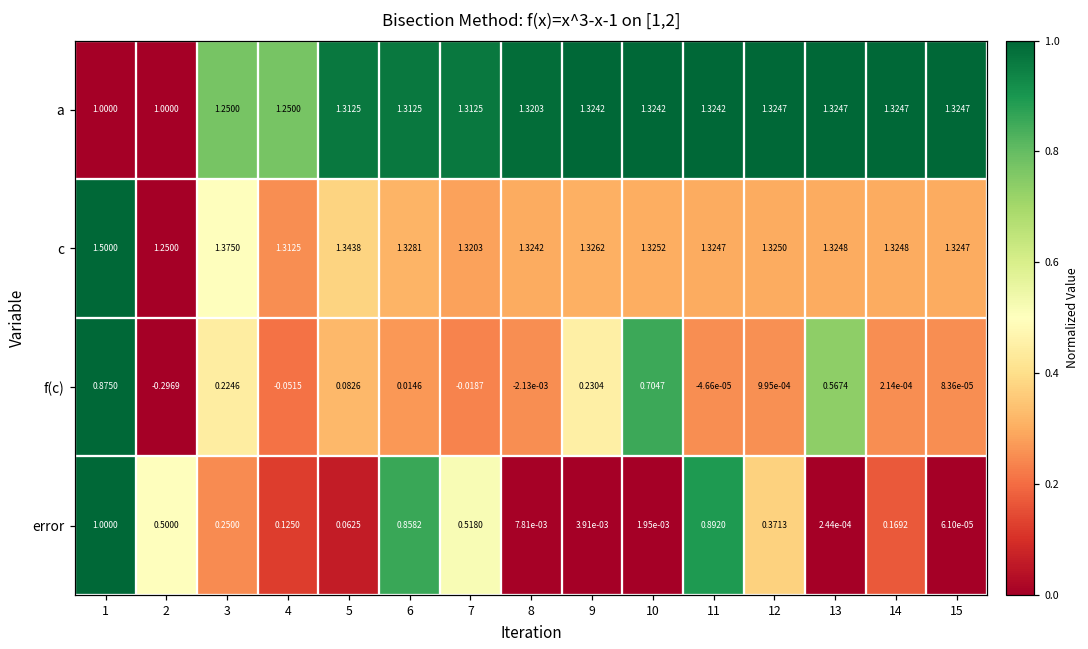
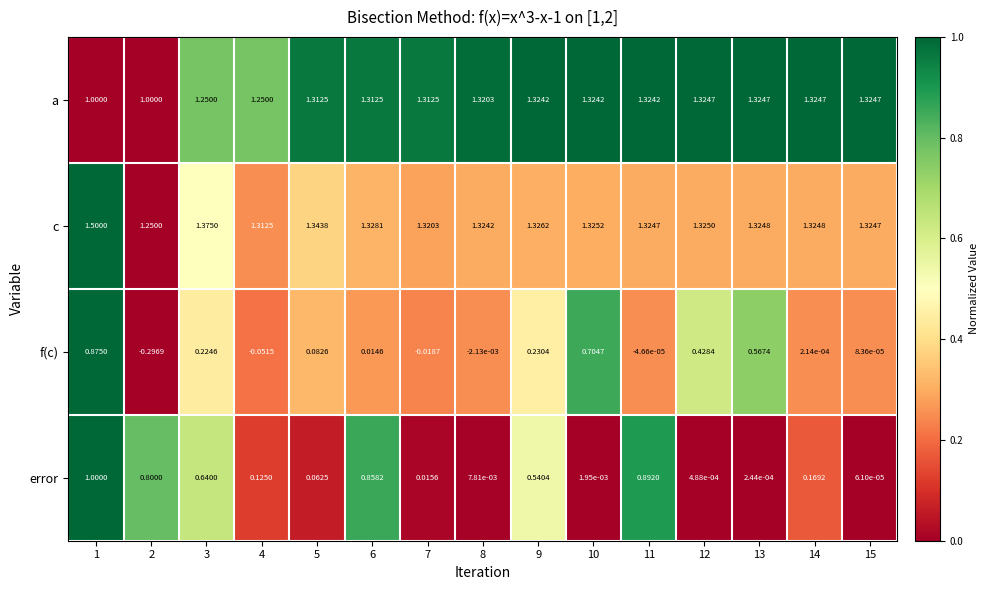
f(c), 12: 9.95e-04 -> 0.4284
error, 2: 0.5000 -> 0.8000
error, 3: 0.2500 -> 0.6400
error, 7: 0.5180 -> 0.0156
error, 9: 3.91e-03 -> 0.5404
error, 12: 0.3713 -> 4.88e-04
